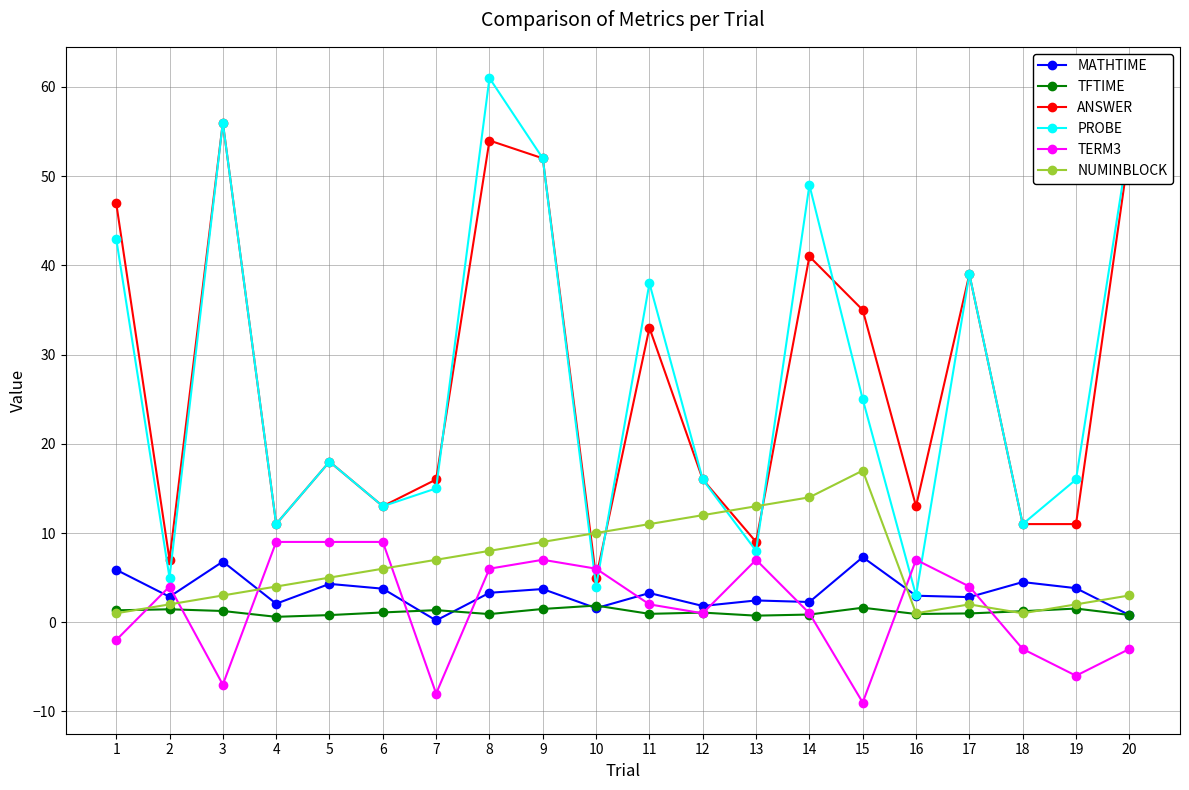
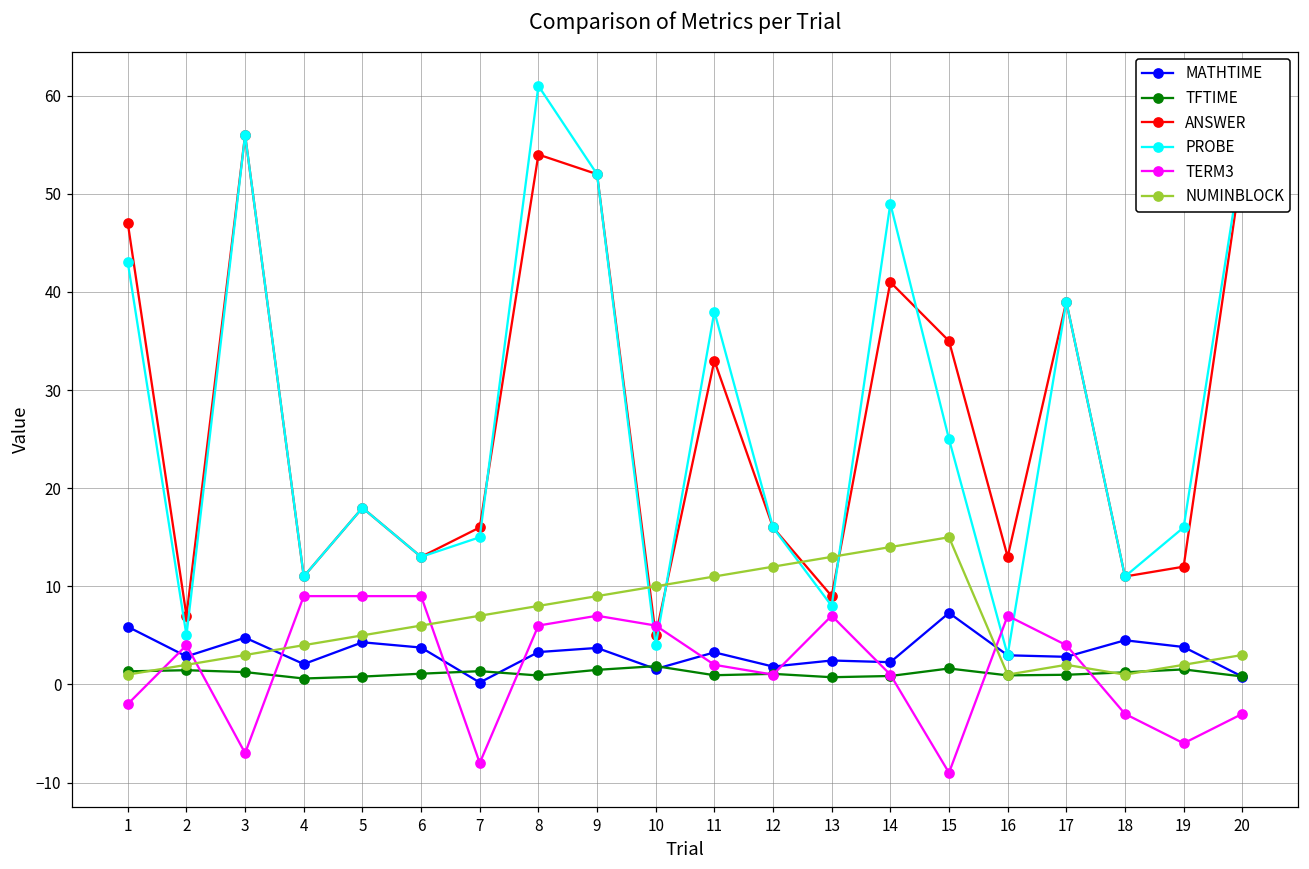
MATHTIME, 3: 7 -> 5
NUMINBLOCK, 15: 17 -> 15
ANSWER, 19: 11 -> 12
